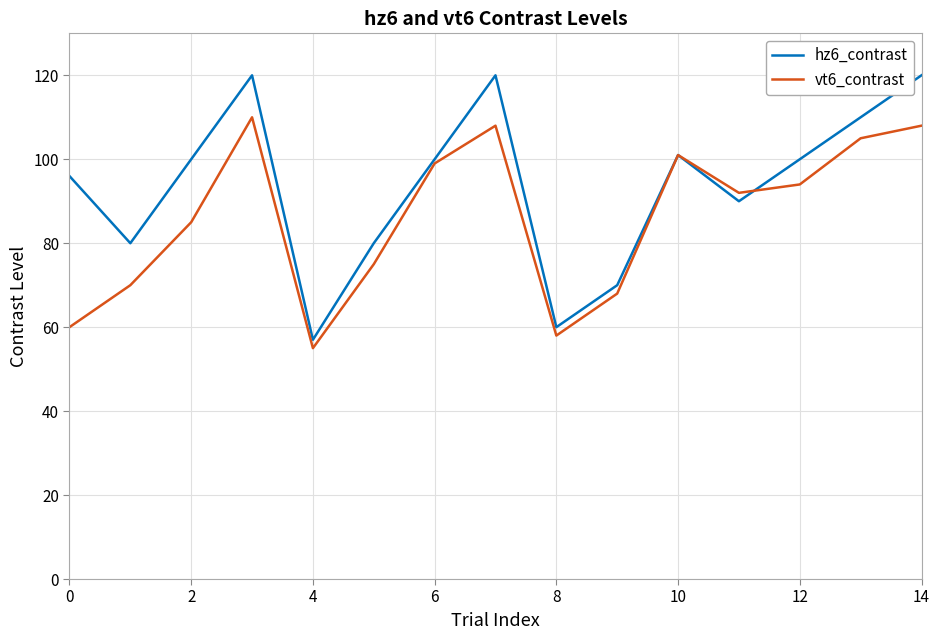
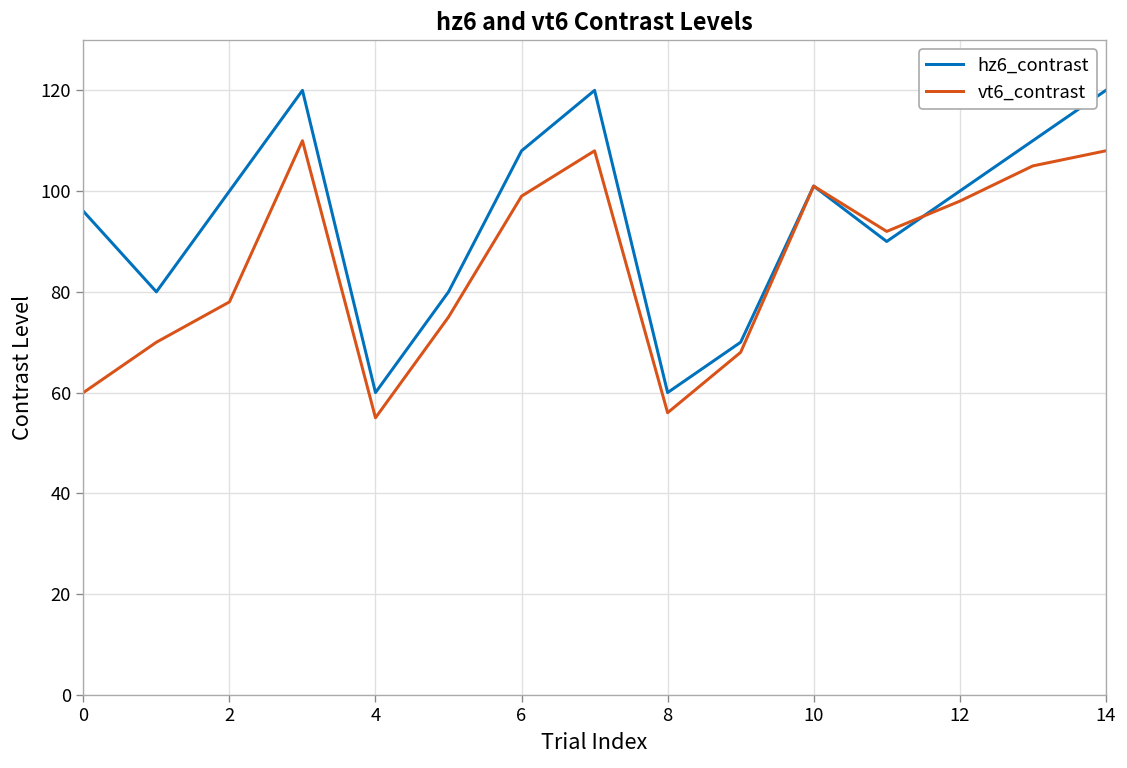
vt6_contrast, 2: 85 -> 78
hz6_contrast, 4: 57 -> 60
hz6_contrast, 6: 100 -> 108
vt6_contrast, 8: 58 -> 56
vt6_contrast, 12: 94 -> 98
